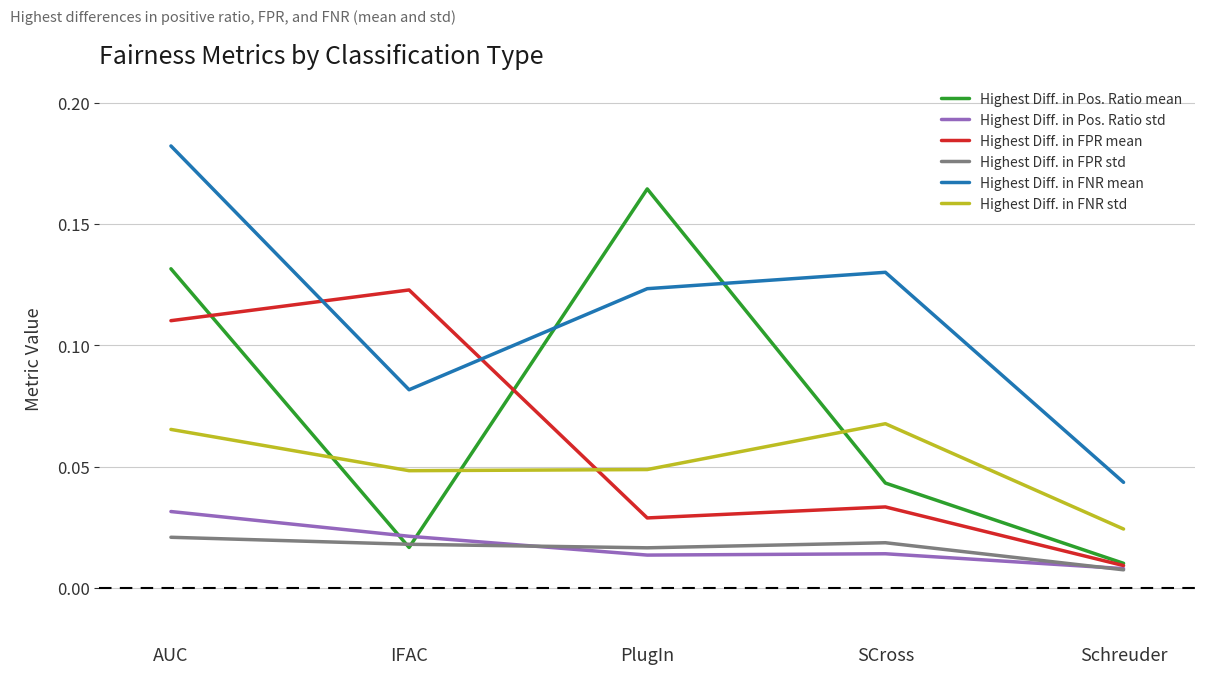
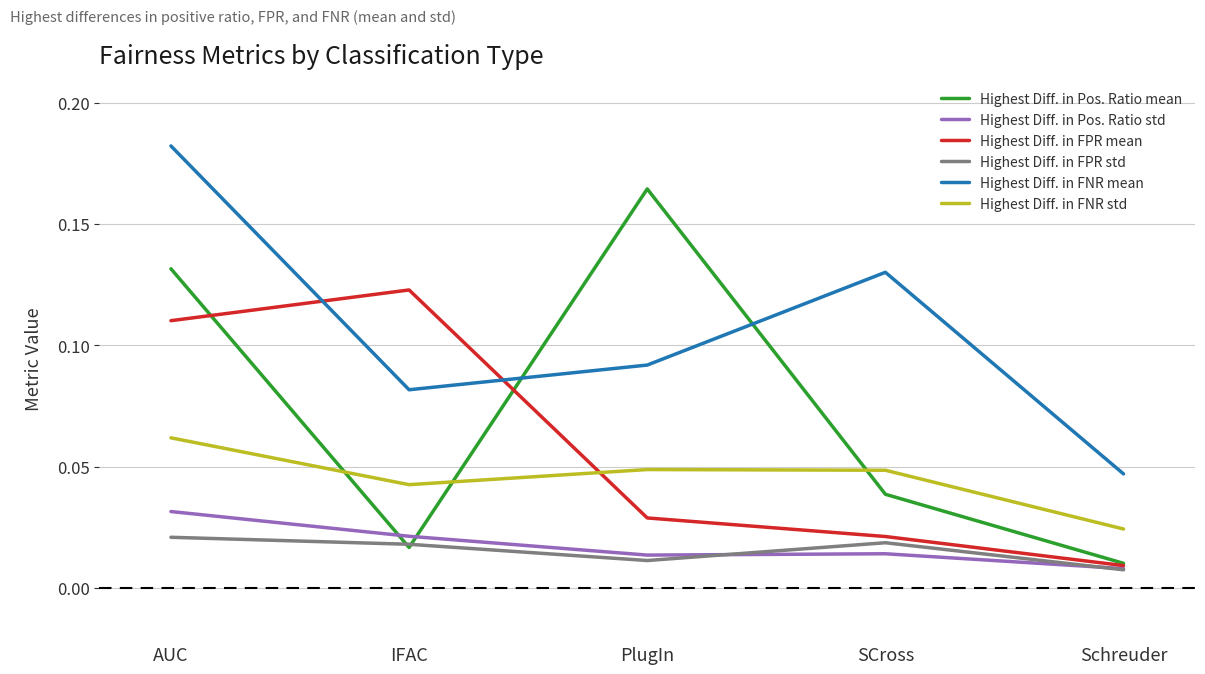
Highest Diff. in FNR std, AUC: 0.065 -> 0.062
Highest Diff. in FNR std, IFAC: 0.048 -> 0.043
Highest Diff. in FPR std, PlugIn: 0.016 -> 0.011
Highest Diff. in FNR mean, PlugIn: 0.123 -> 0.092
Highest Diff. in Pos. Ratio mean, SCross: 0.043 -> 0.039
Highest Diff. in FPR mean, SCross: 0.033 -> 0.021
Highest Diff. in FNR std, SCross: 0.068 -> 0.048
Highest Diff. in FNR mean, Schreuder: 0.044 -> 0.047
